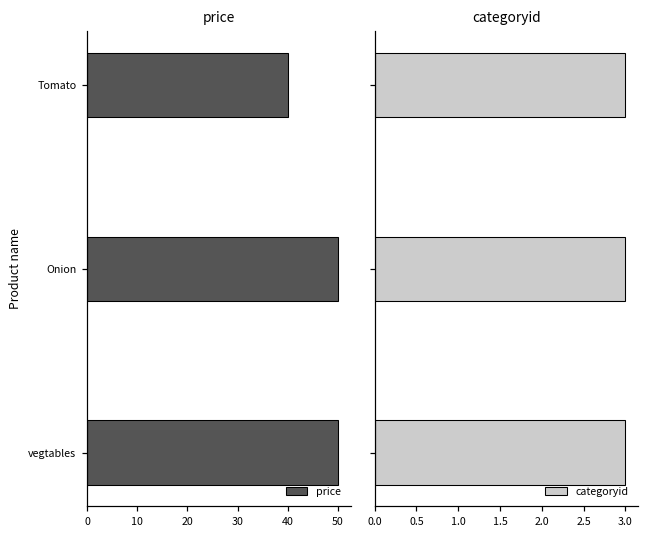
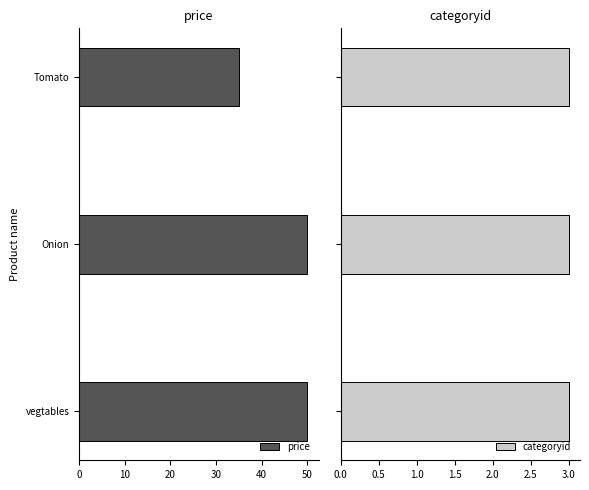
price, Tomato: 40 -> 35
